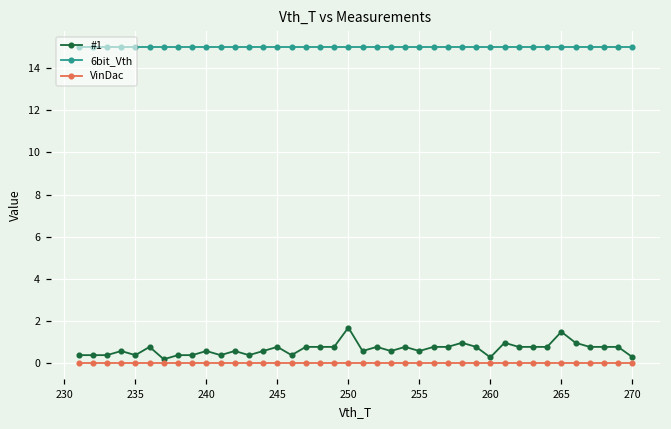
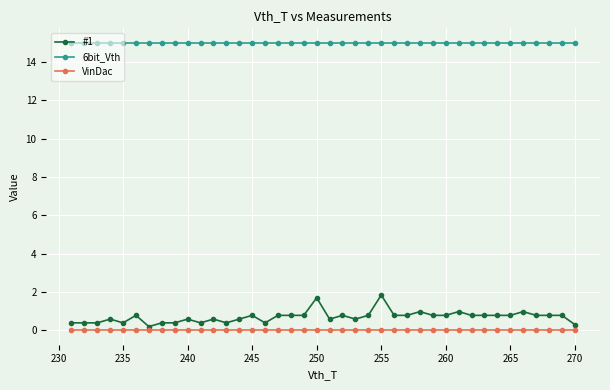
#1, 255: 0.6 -> 1.8
#1, 260: 0.3 -> 0.8
#1, 265: 1.5 -> 0.8
